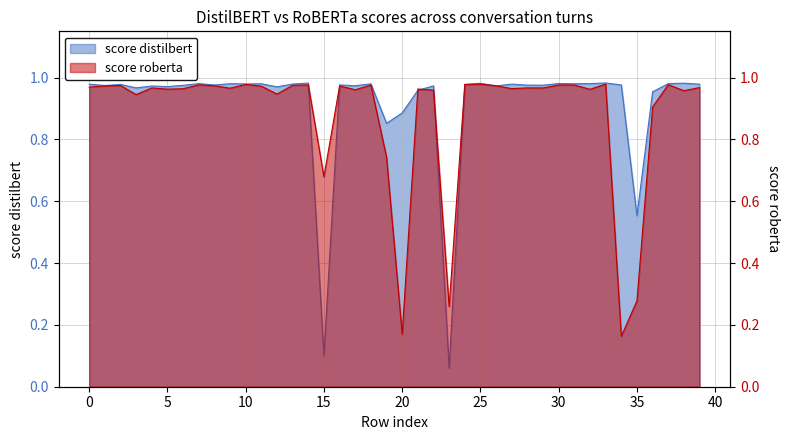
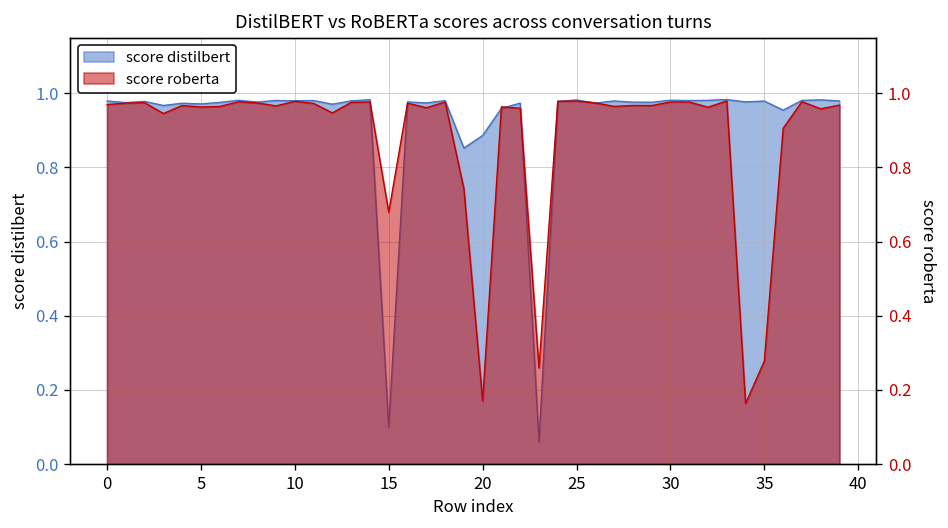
score distilbert, 35: 0.55 -> 0.98
